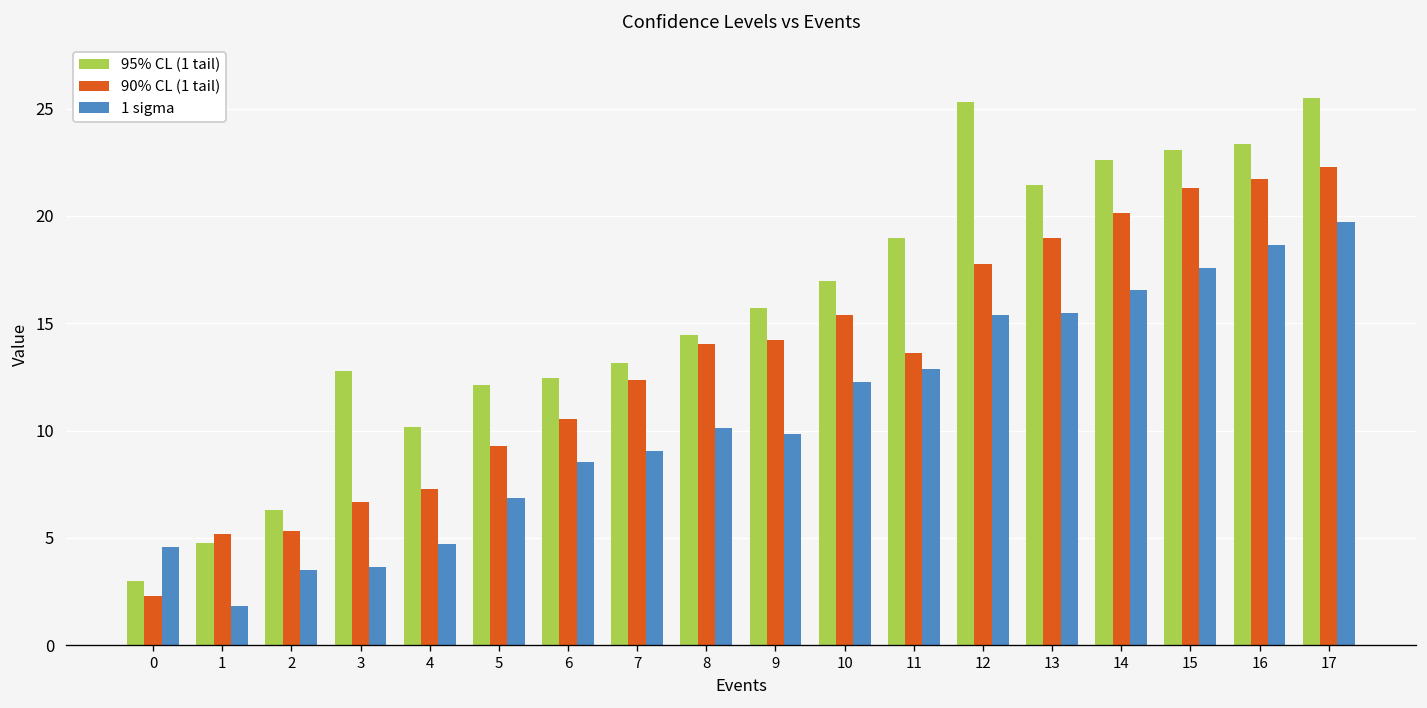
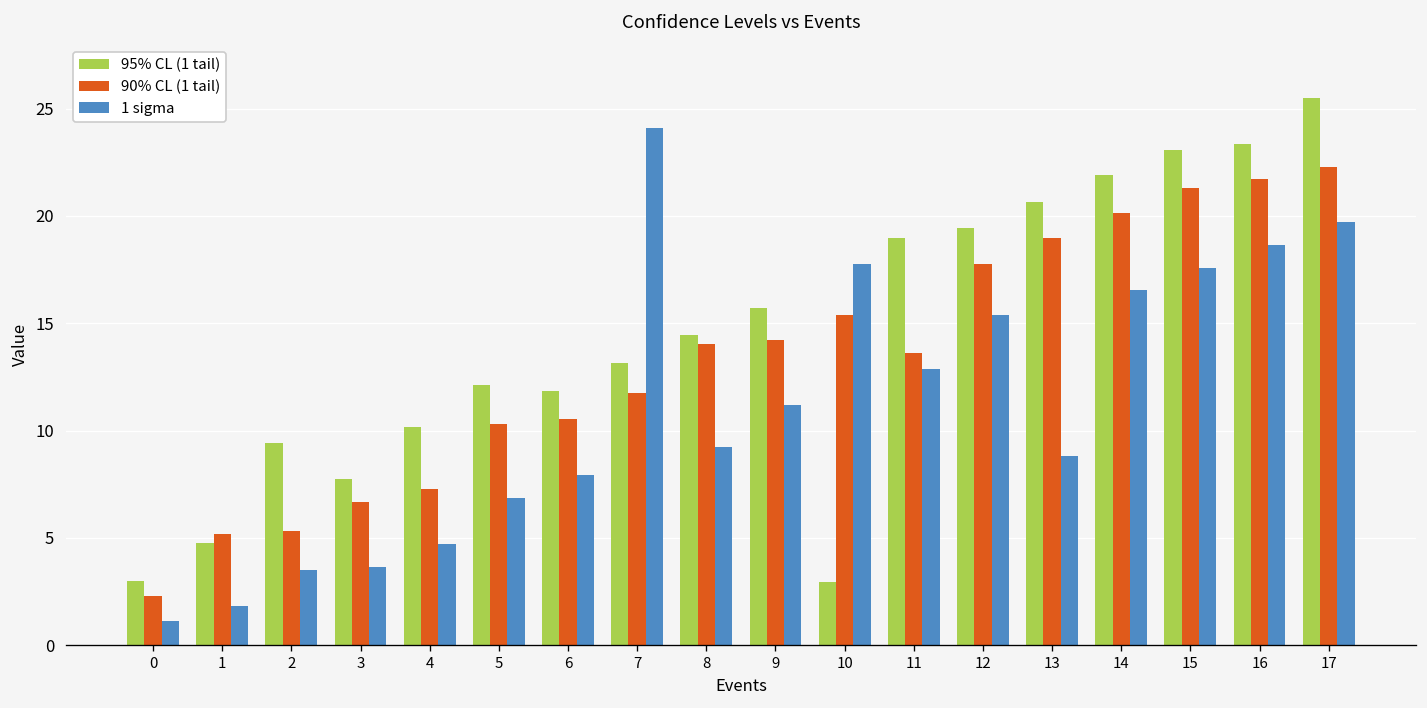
1 sigma, 0: 4.6 -> 1.1
95% CL (1 tail), 2: 6.3 -> 9.4
95% CL (1 tail), 3: 12.8 -> 7.8
90% CL (1 tail), 5: 9.3 -> 10.3
95% CL (1 tail), 6: 12.4 -> 11.8
1 sigma, 6: 8.5 -> 7.9
90% CL (1 tail), 7: 12.4 -> 11.8
1 sigma, 7: 9.0 -> 24.1
1 sigma, 8: 10.1 -> 9.2
1 sigma, 9: 9.8 -> 11.2
95% CL (1 tail), 10: 17.0 -> 3.0
1 sigma, 10: 12.3 -> 17.7
95% CL (1 tail), 12: 25.3 -> 19.4
95% CL (1 tail), 13: 21.5 -> 20.7
1 sigma, 13: 15.5 -> 8.8
95% CL (1 tail), 14: 22.6 -> 21.9
